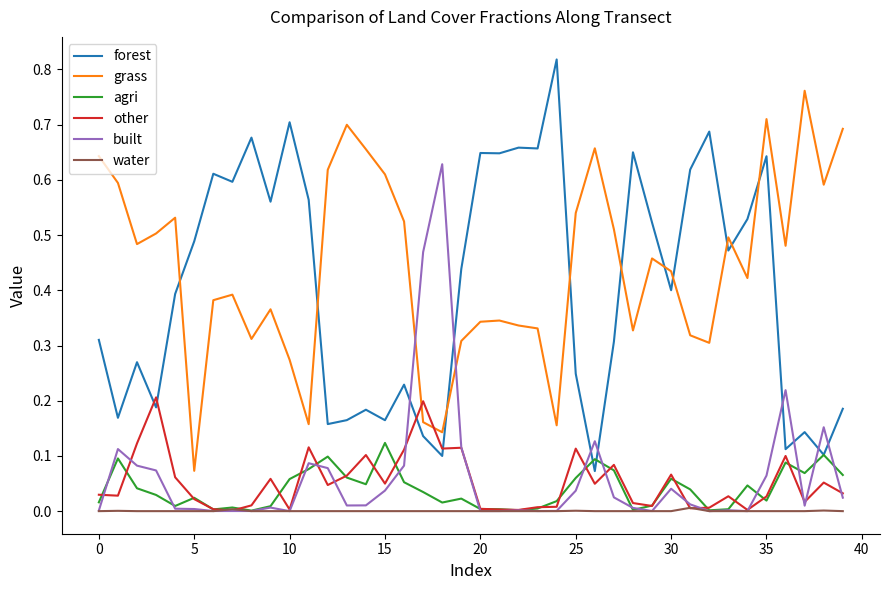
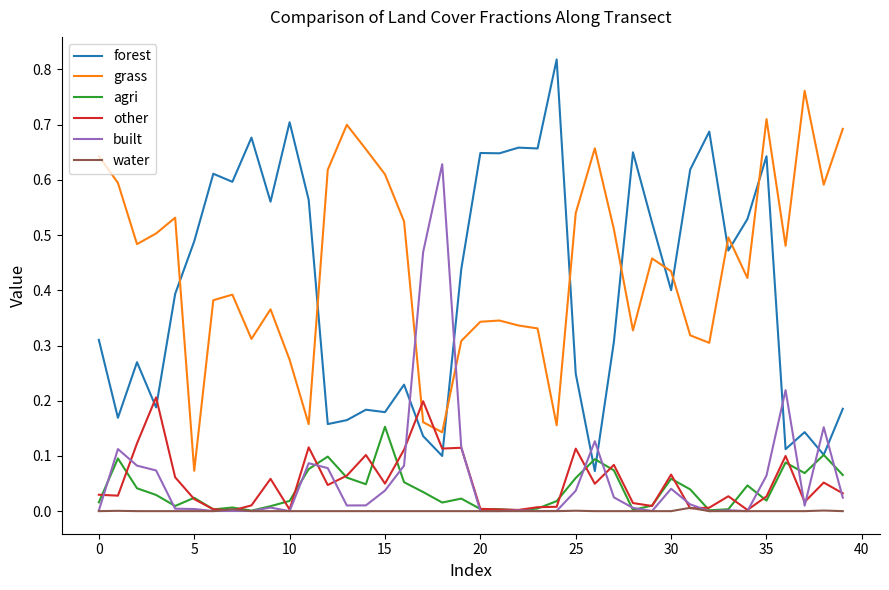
agri, 10: 0.06 -> 0.02
forest, 15: 0.16 -> 0.18
agri, 15: 0.12 -> 0.15
